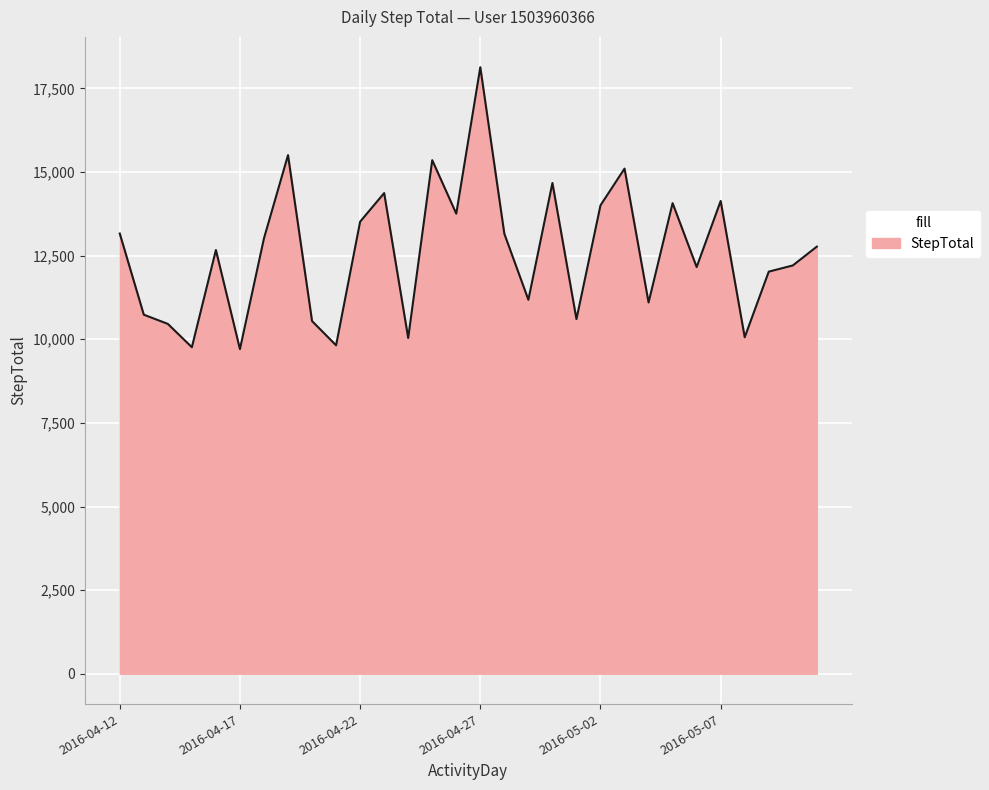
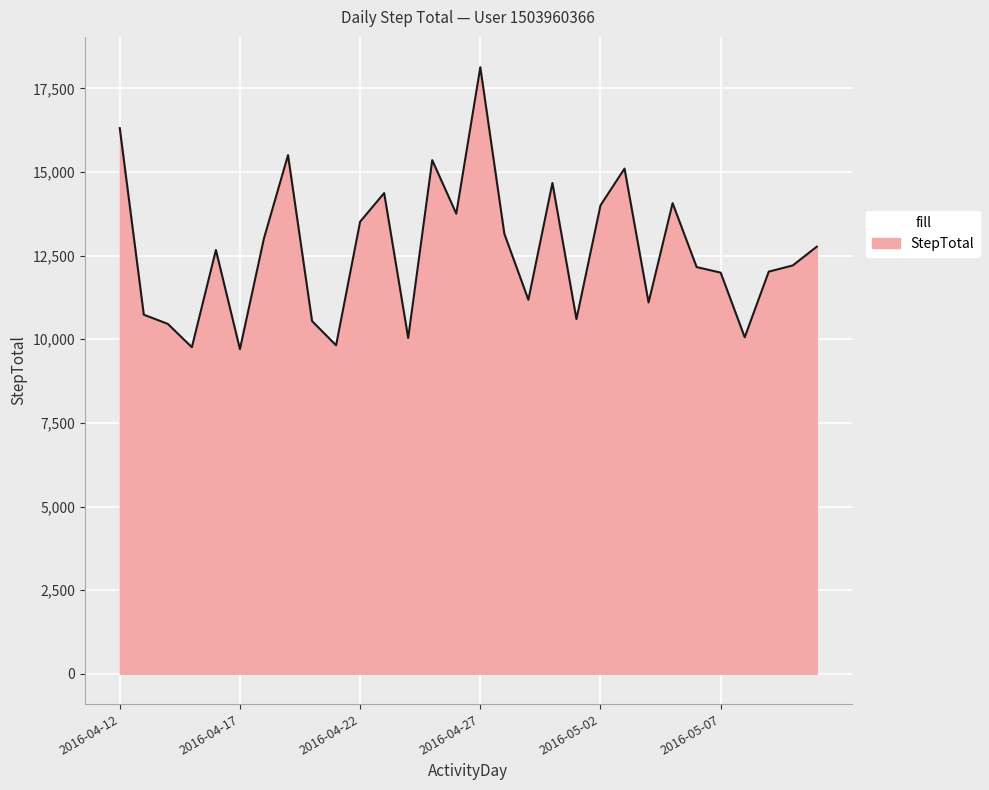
2016-04-12: 13,200 -> 16,300
2016-05-07: 14,100 -> 12,000
